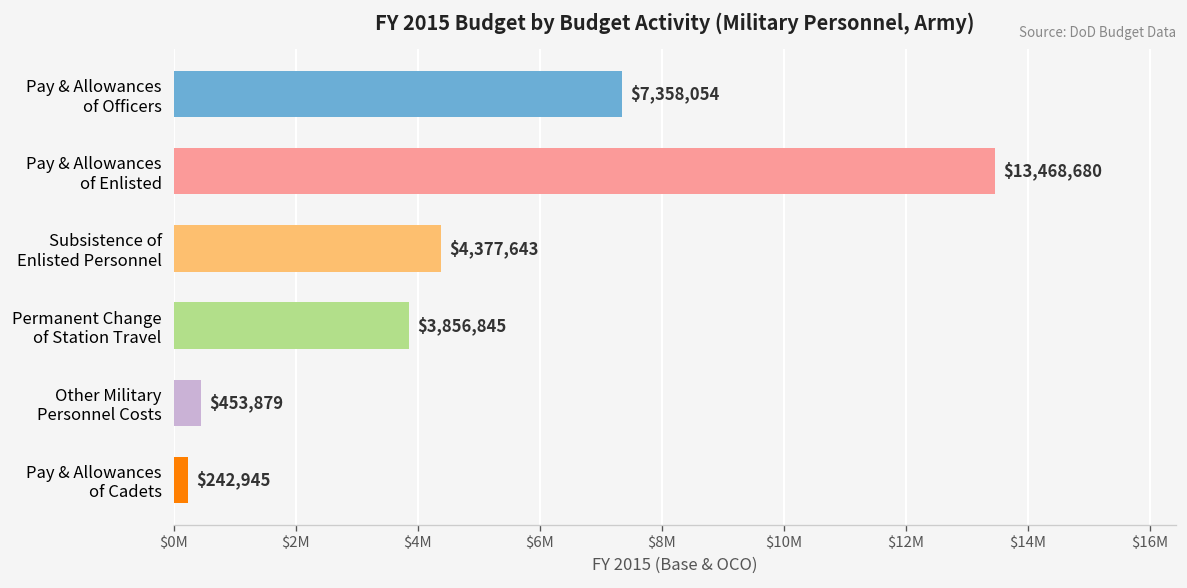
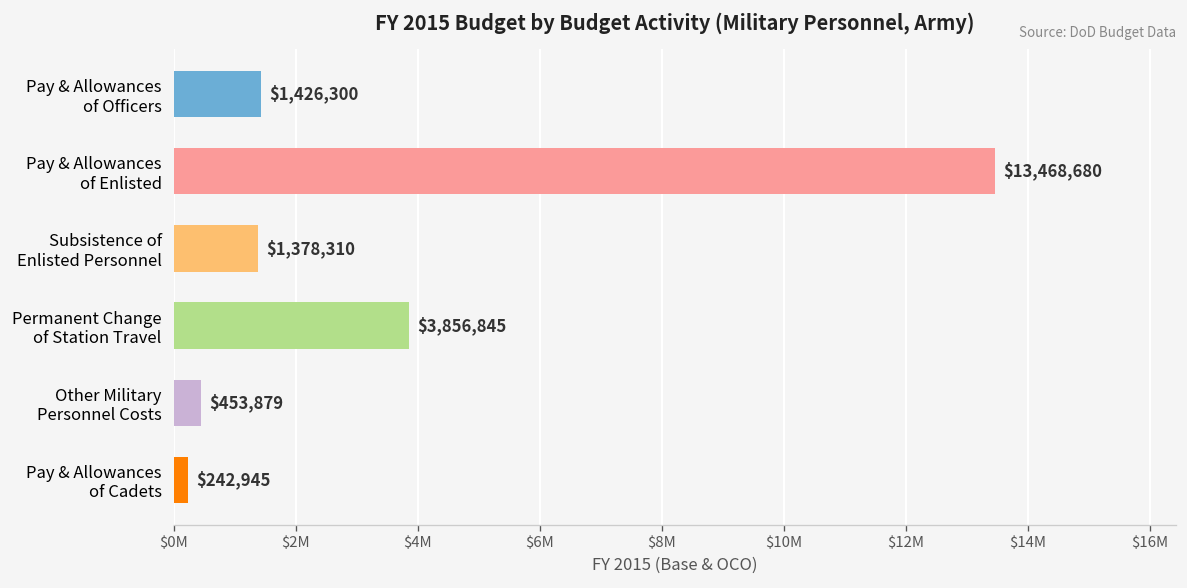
Pay & Allowances of Officers: $7,358,054 -> $1,426,300
Subsistence of Enlisted Personnel: $4,377,643 -> $1,378,310
